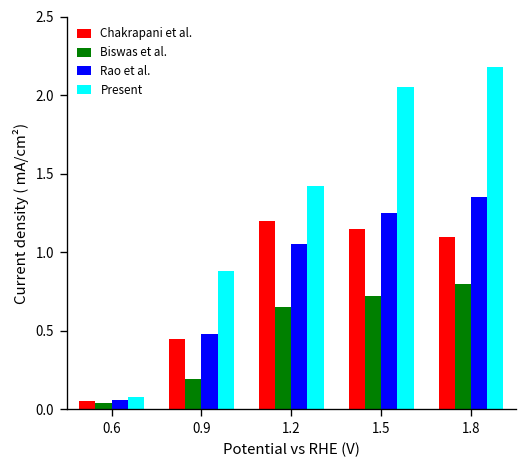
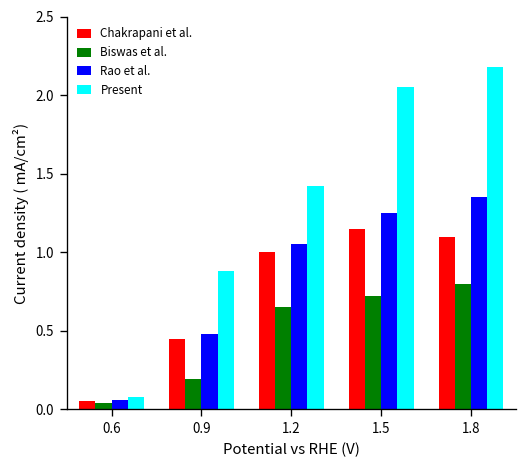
Chakrapani et al., 1.2: 1.2 -> 1.0
